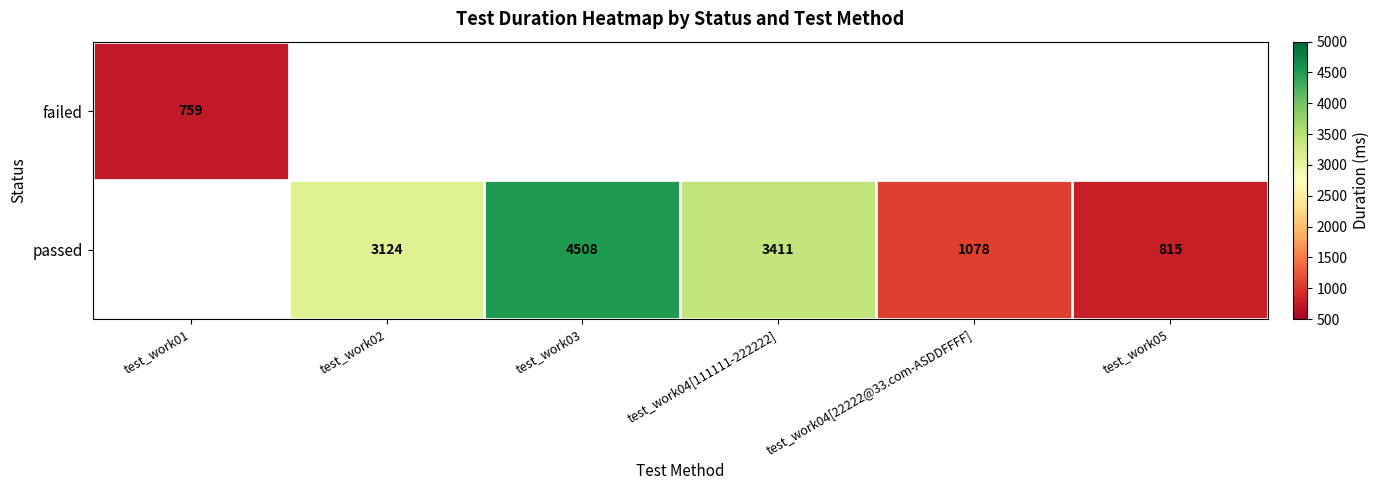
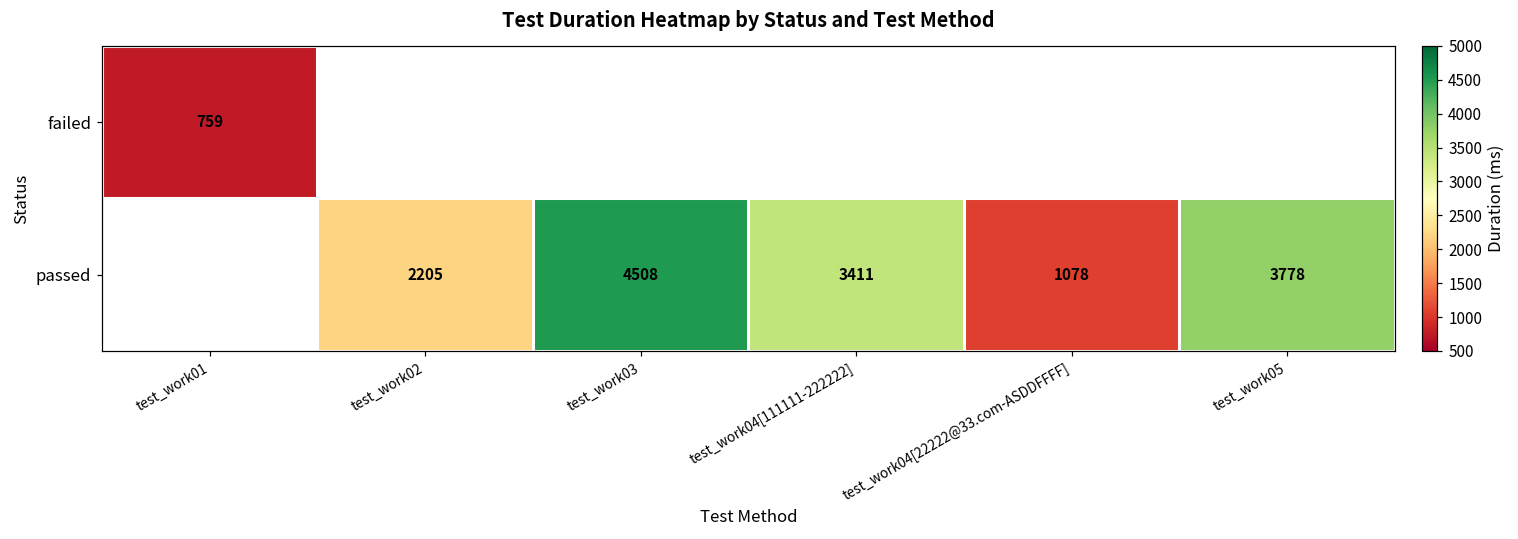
passed, test_work02: 3124 -> 2205
passed, test_work05: 815 -> 3778
